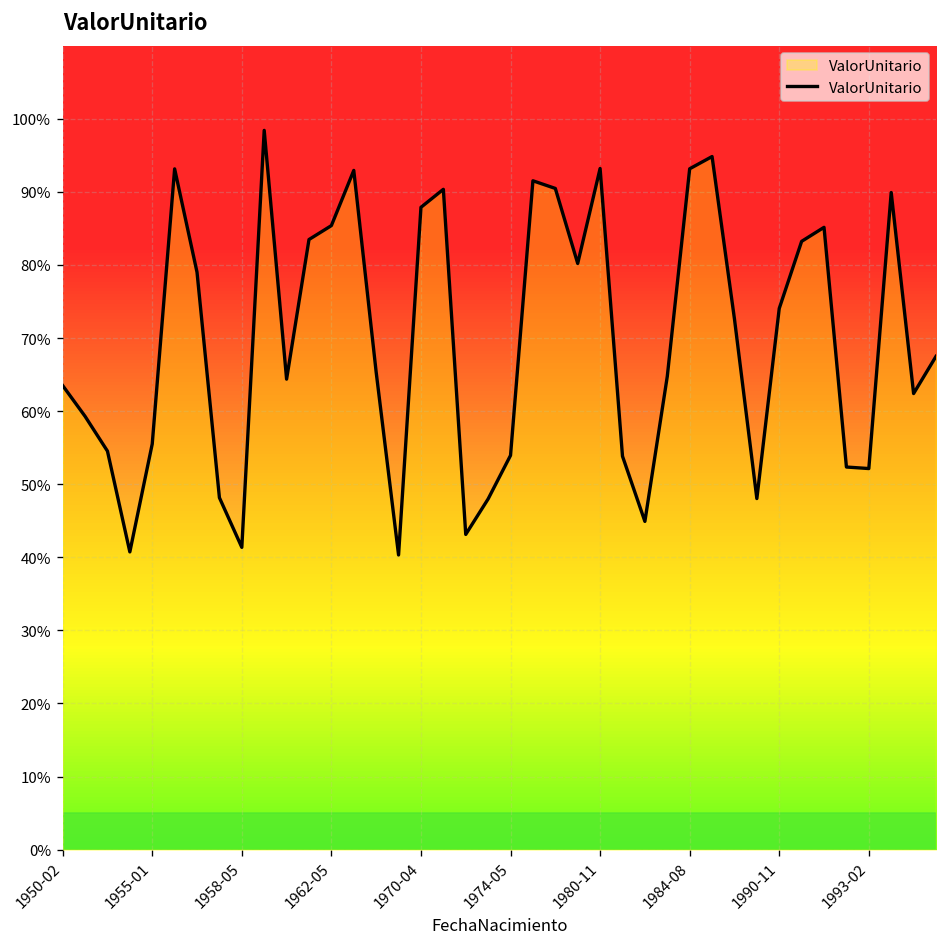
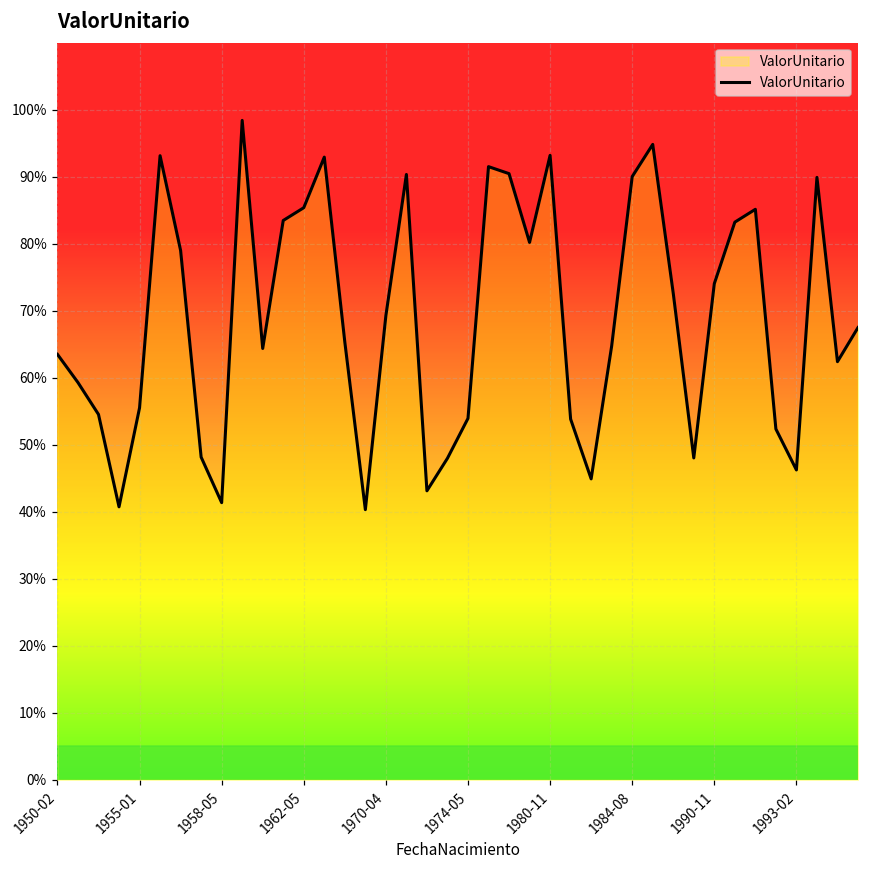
1970-04: 88% -> 69%
1984-08: 93% -> 90%
1993-02: 52% -> 46%
